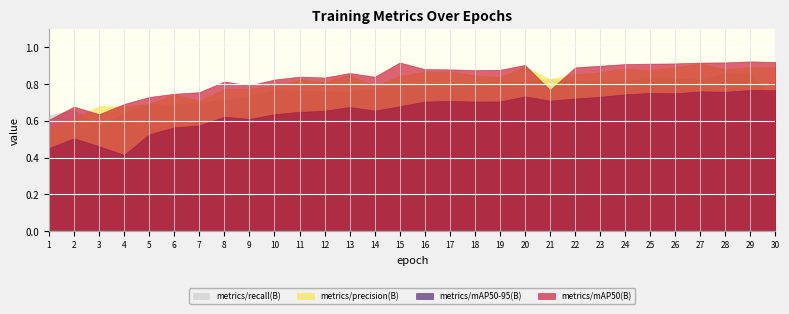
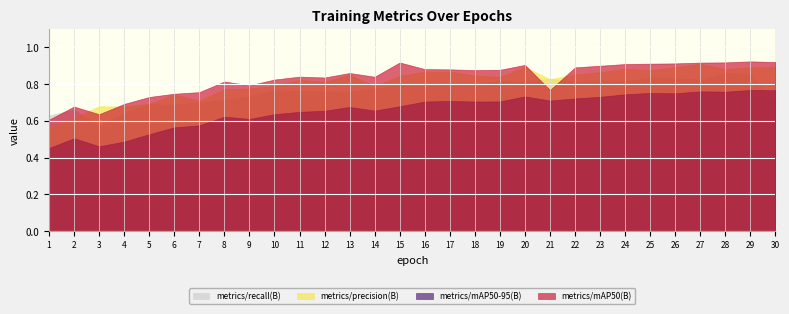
metrics/mAP50-95(B), 4: 0.42 -> 0.49
